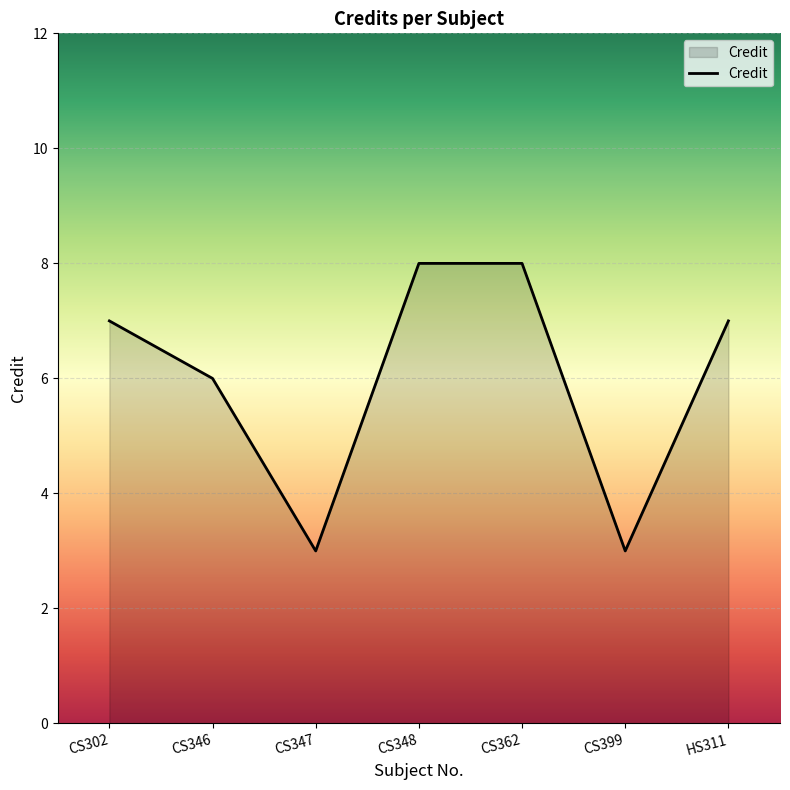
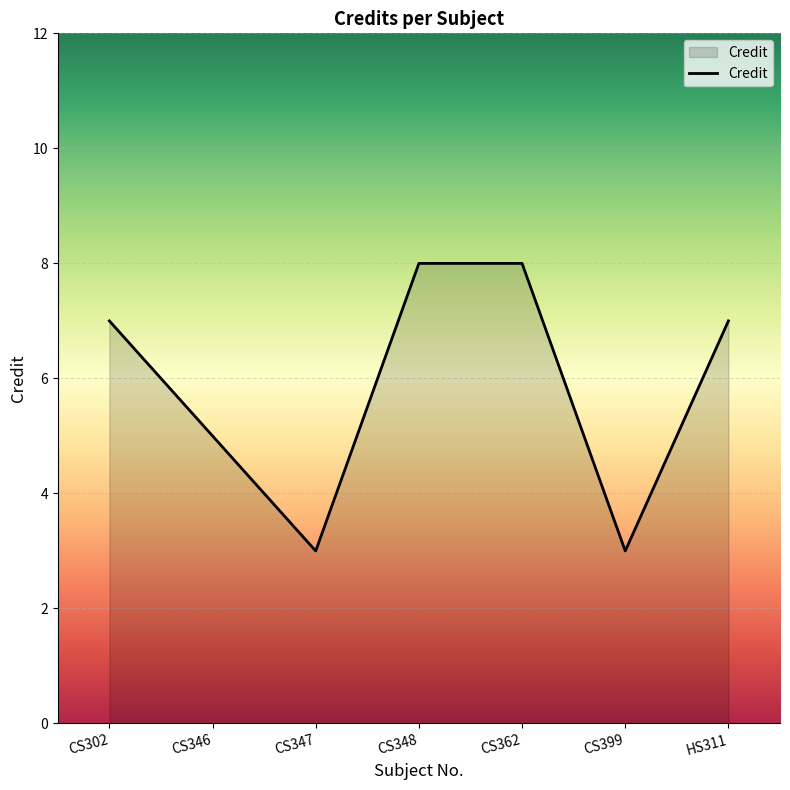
CS346: 6 -> 5
